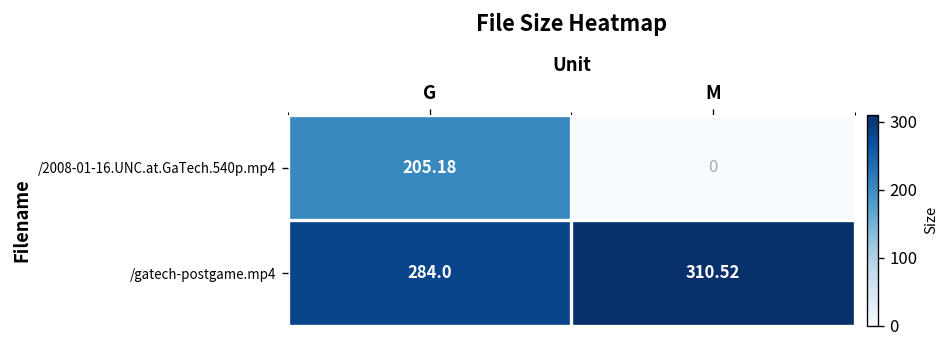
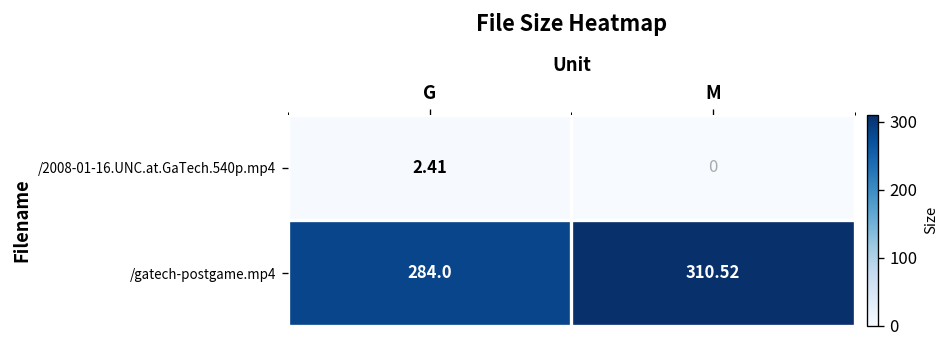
/2008-01-16.UNC.at.GaTech.540p.mp4, G: 205.18 -> 2.41
